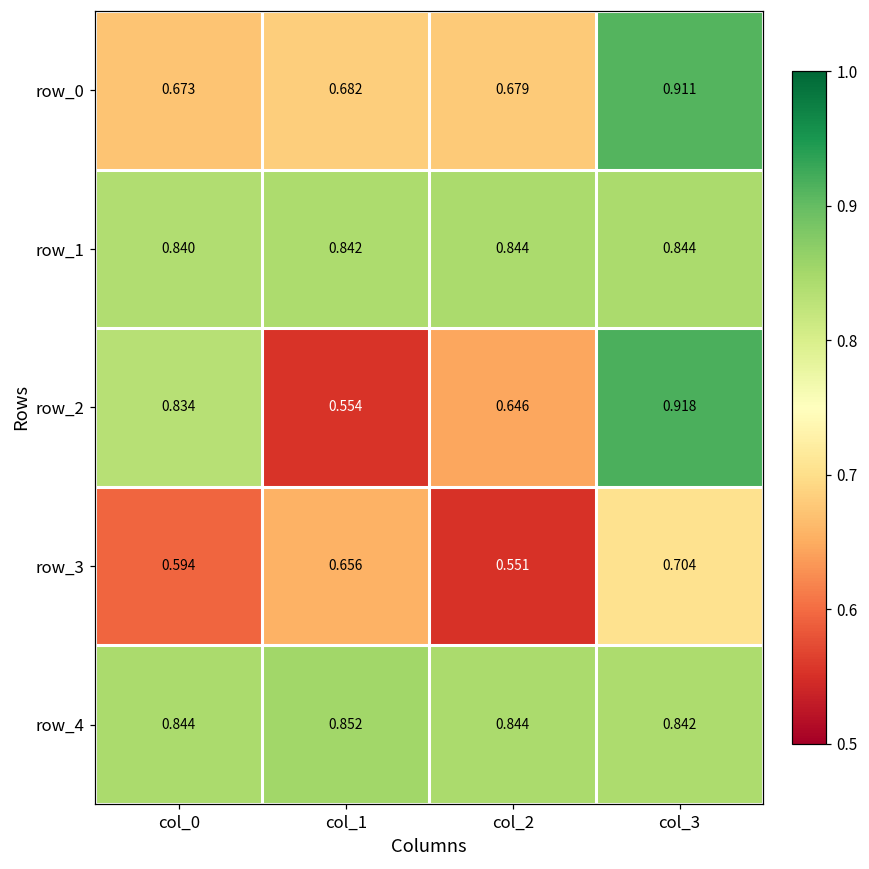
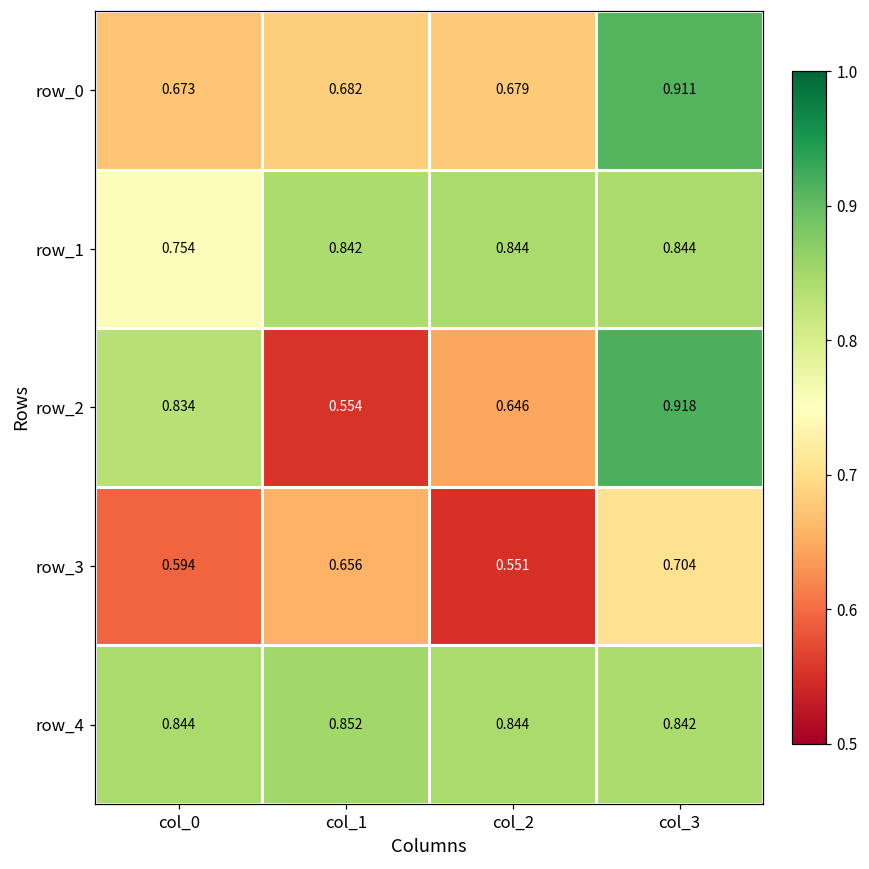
row_1, col_0: 0.840 -> 0.754
